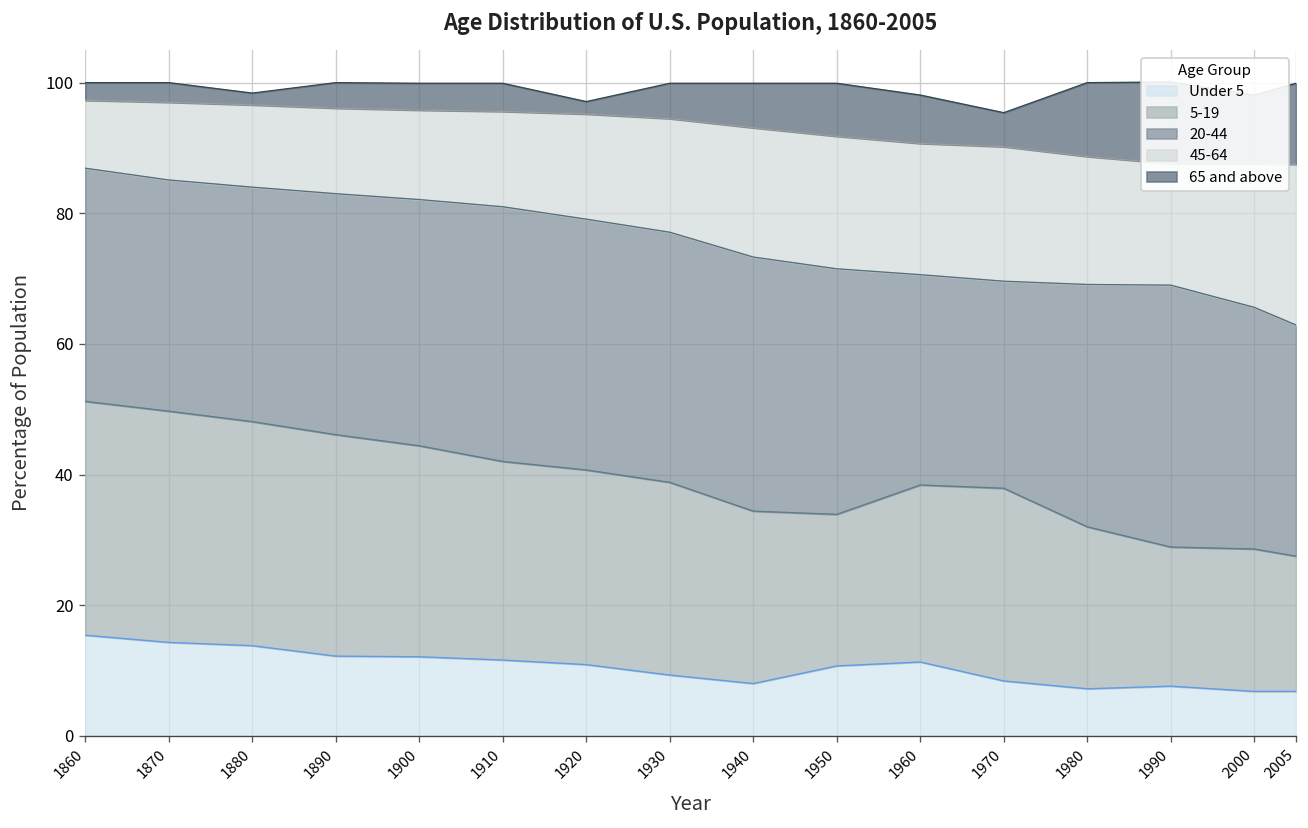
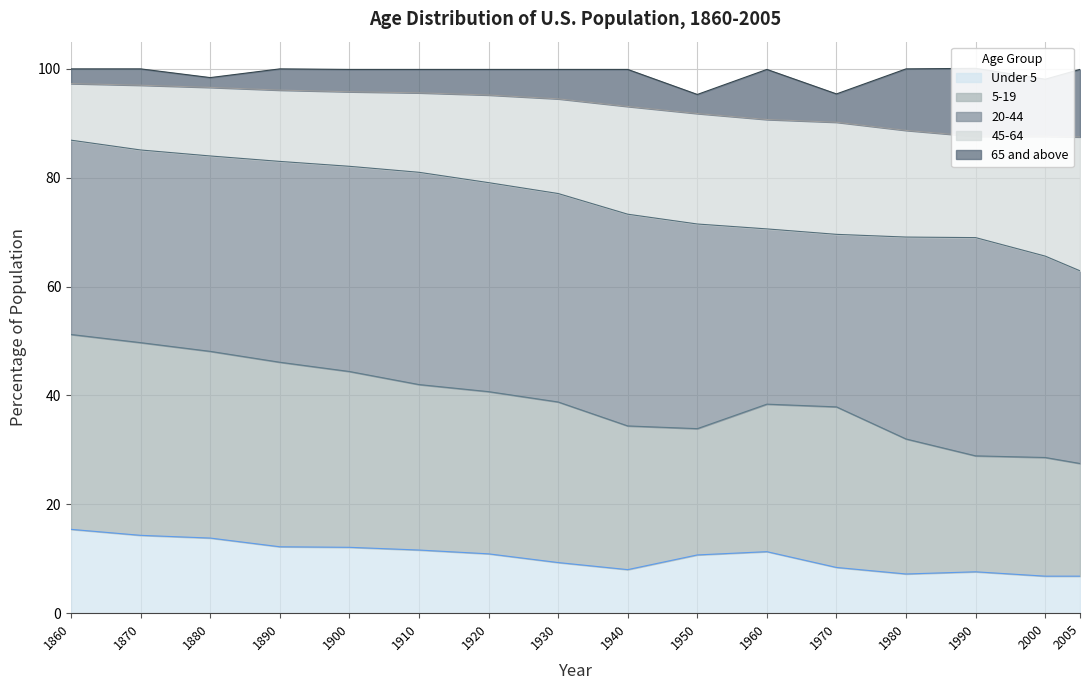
65 and above, 1920: 2 -> 5
65 and above, 1950: 8 -> 4
65 and above, 1960: 7 -> 9
